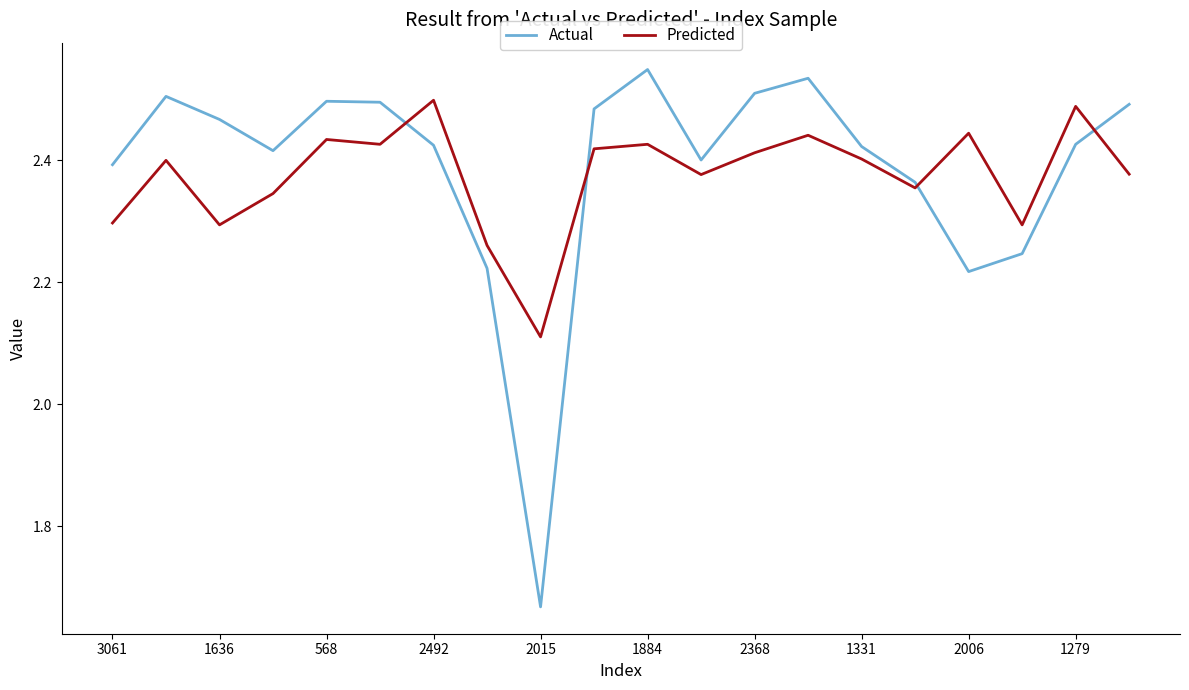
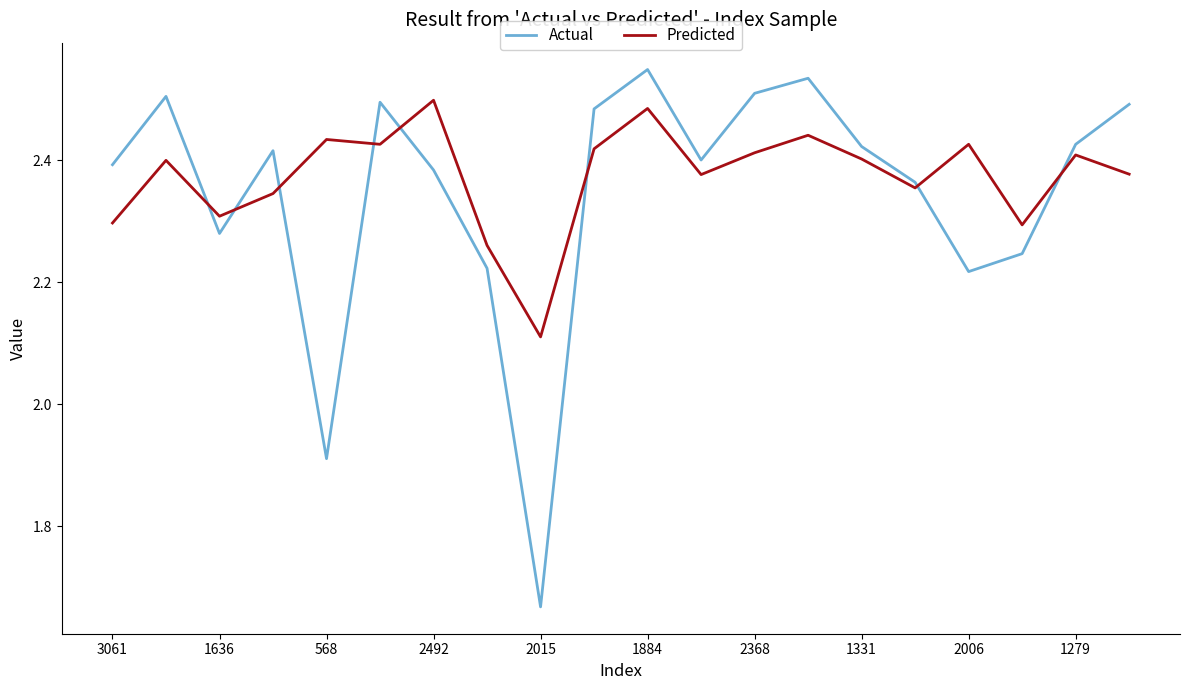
Actual, 1636: 2.47 -> 2.28
Predicted, 1636: 2.29 -> 2.31
Actual, 568: 2.50 -> 1.91
Actual, 2492: 2.42 -> 2.38
Predicted, 1884: 2.43 -> 2.48
Predicted, 2006: 2.44 -> 2.43
Predicted, 1279: 2.49 -> 2.41
